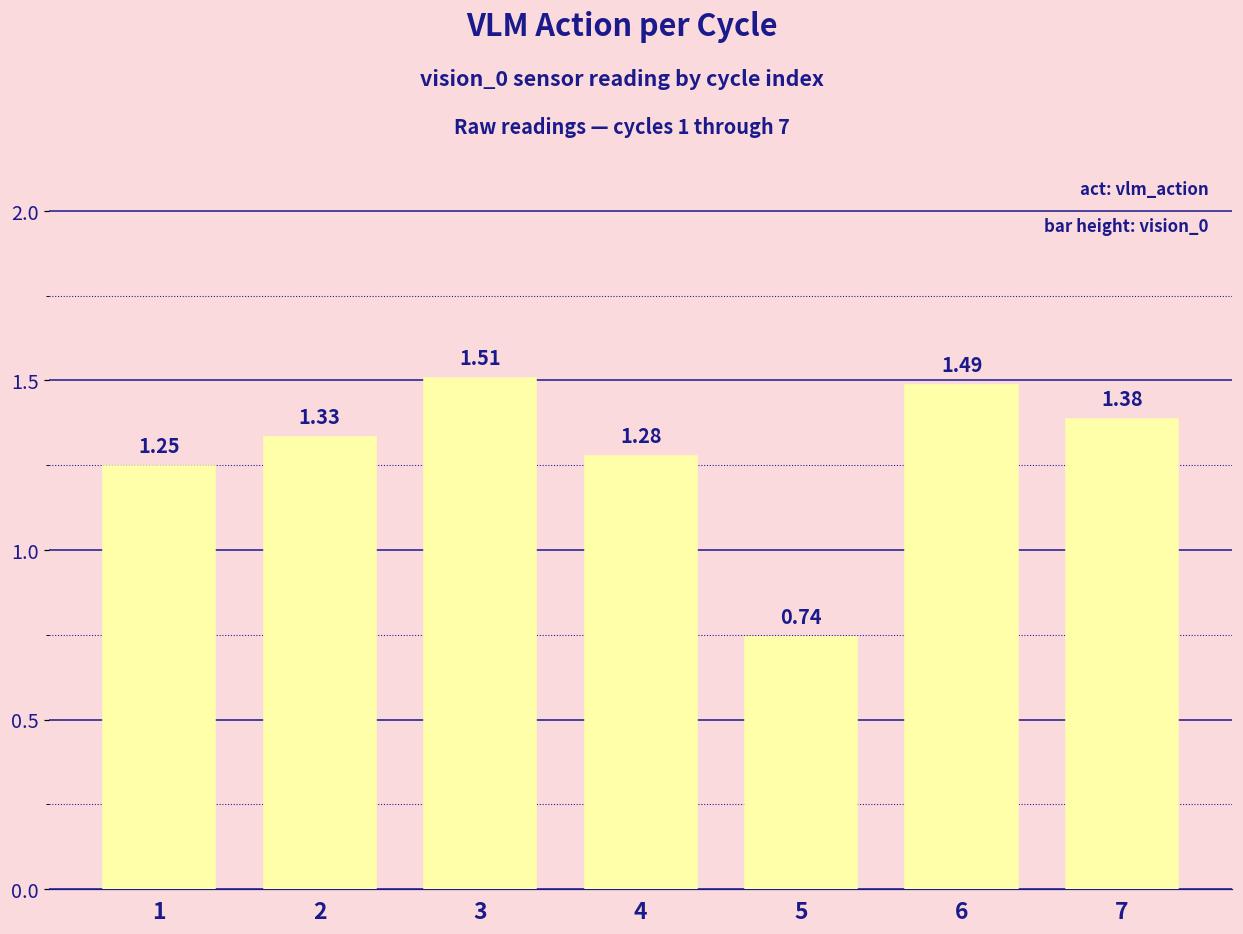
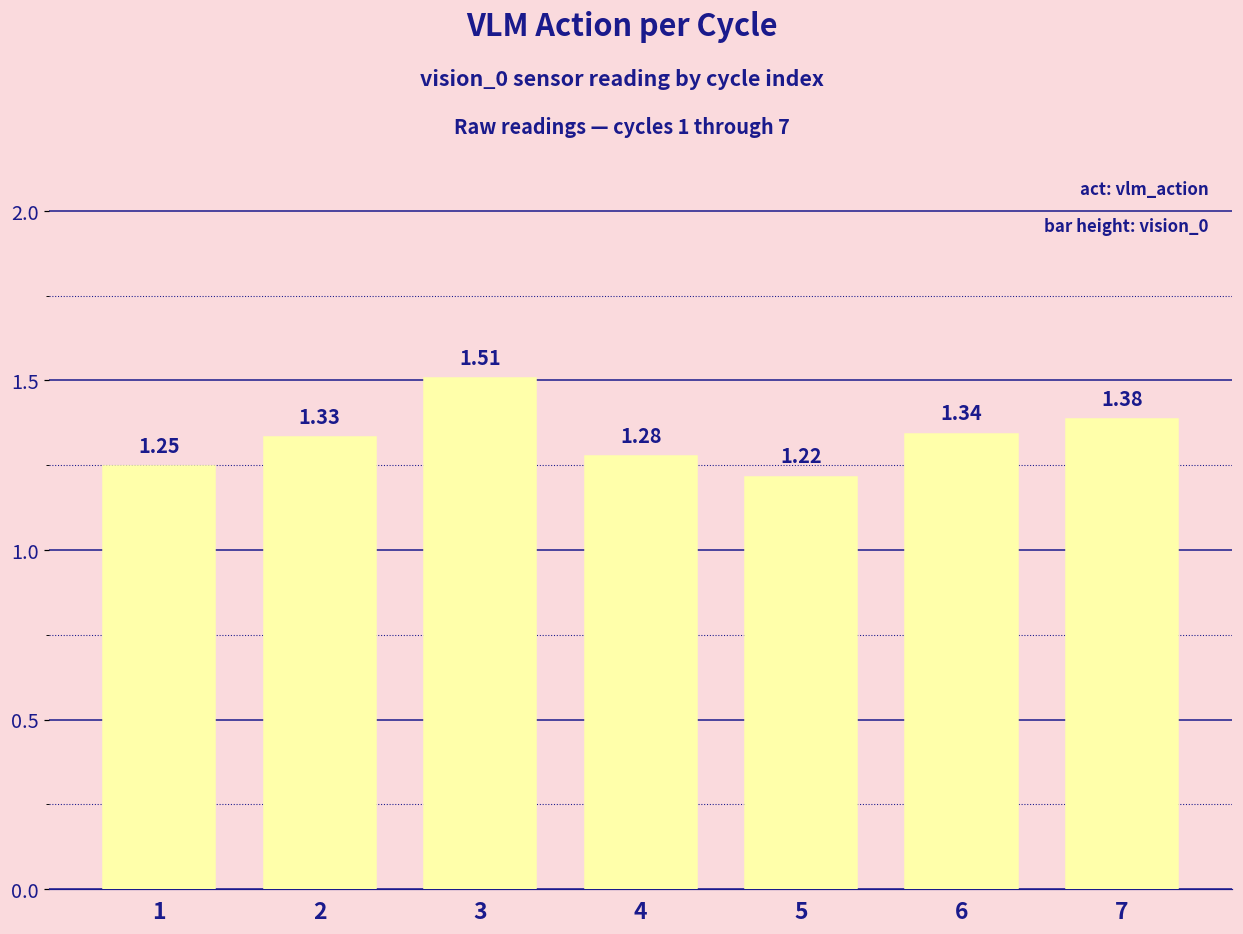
5: 0.74 -> 1.22
6: 1.49 -> 1.34
